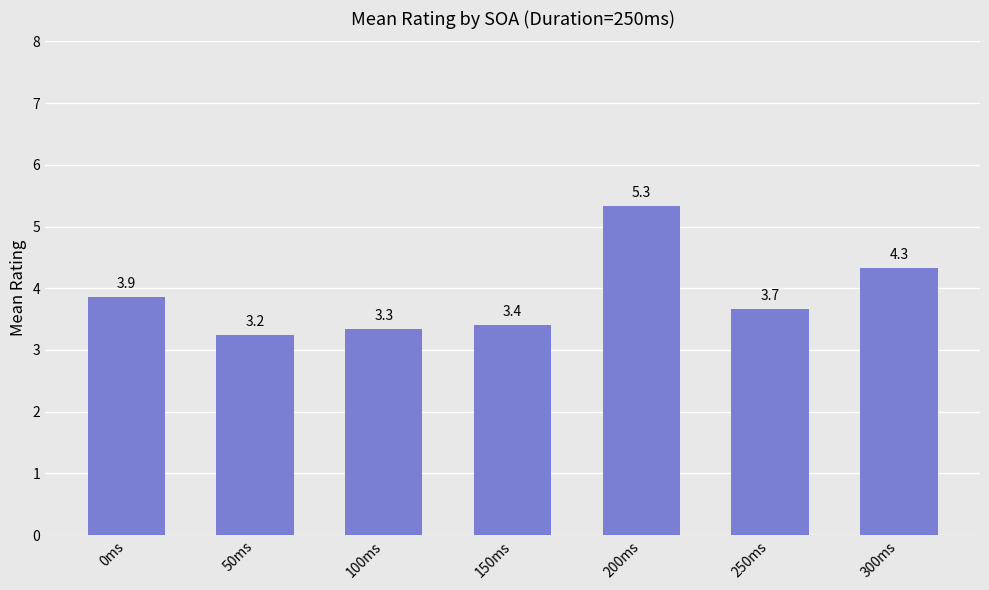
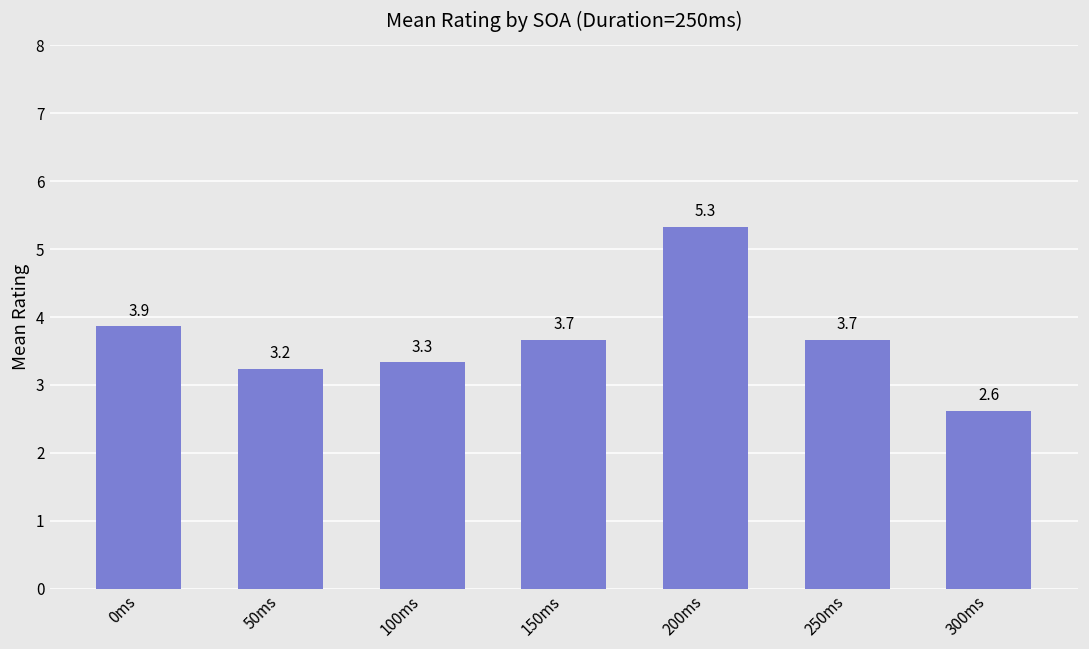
150ms: 3.4 -> 3.7
300ms: 4.3 -> 2.6
